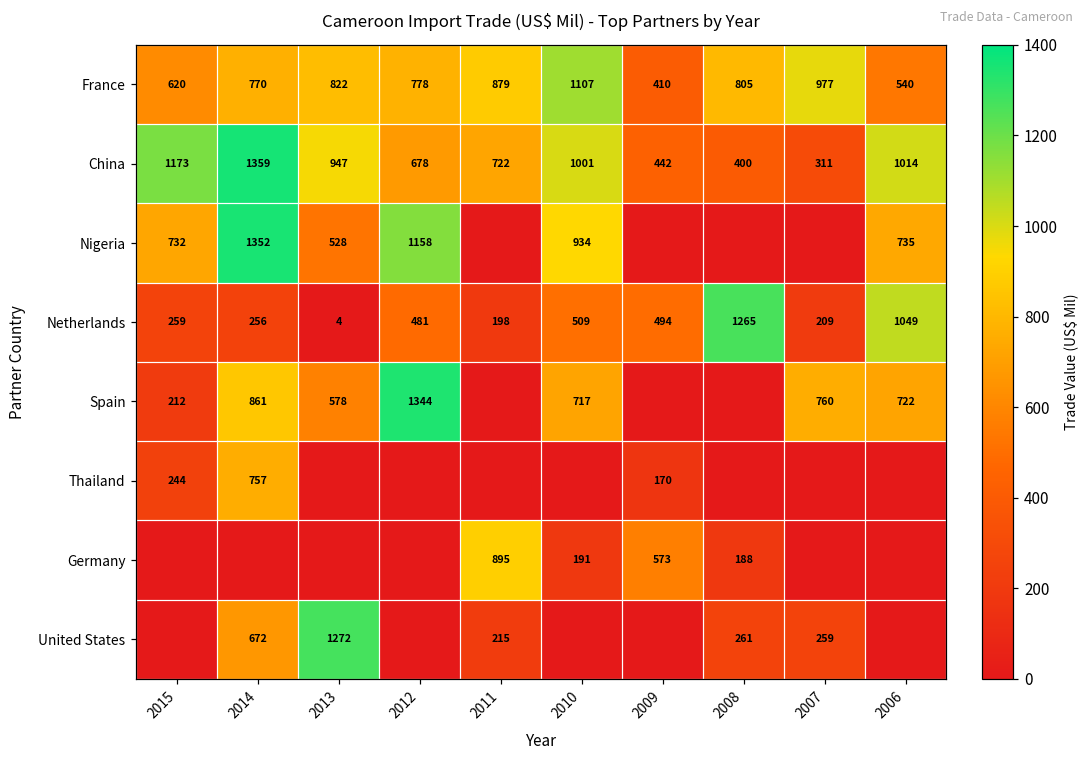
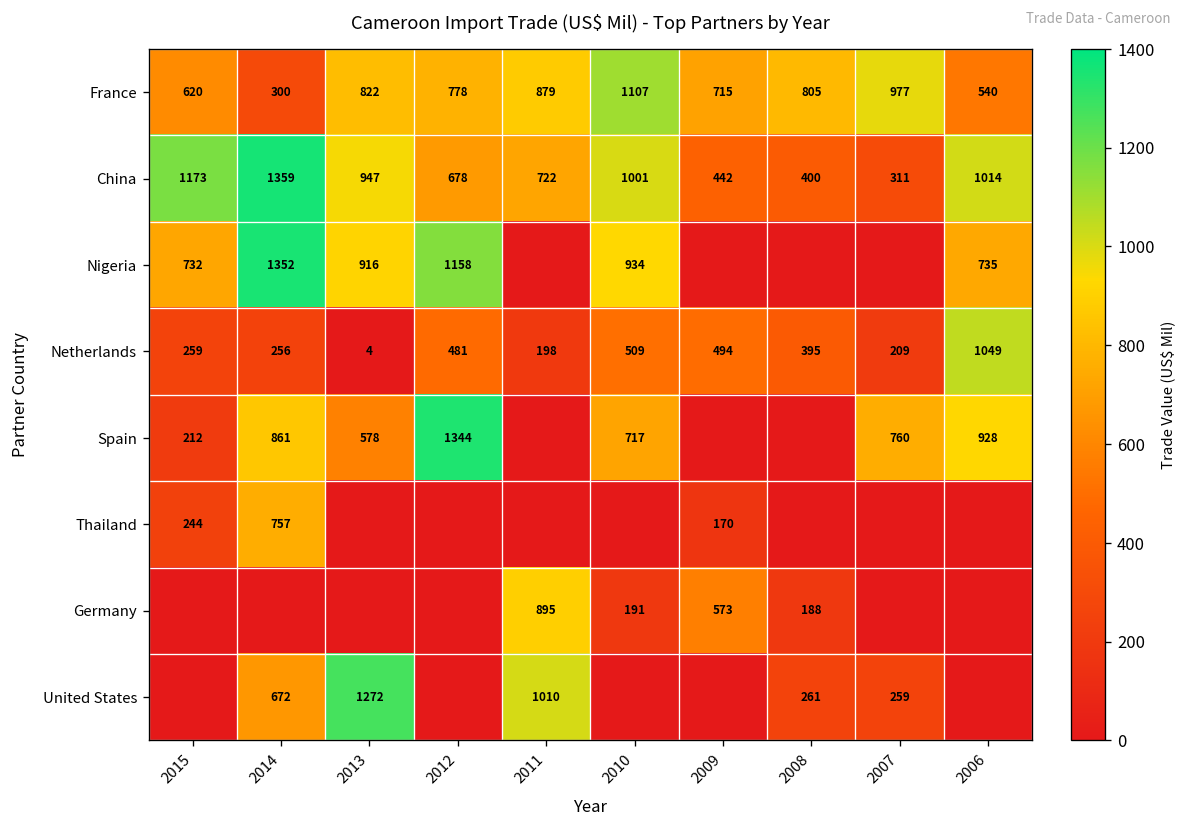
France, 2014: 770 -> 300
France, 2009: 410 -> 715
Nigeria, 2013: 528 -> 916
Netherlands, 2008: 1265 -> 395
Spain, 2006: 722 -> 928
United States, 2011: 215 -> 1010
